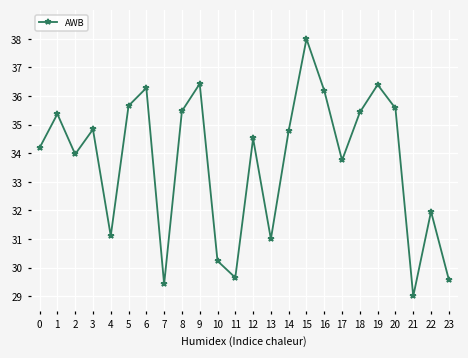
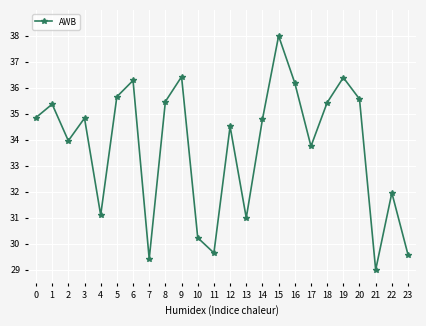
0: 34.2 -> 34.9
